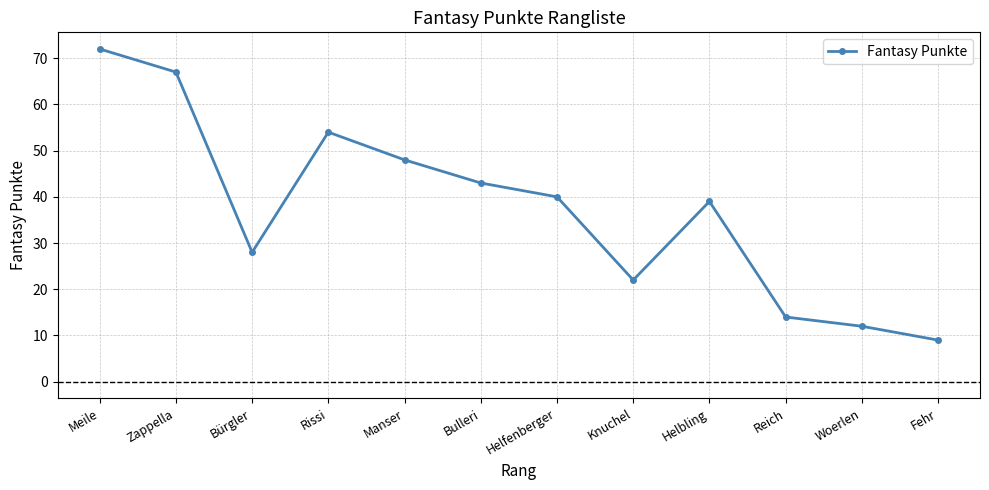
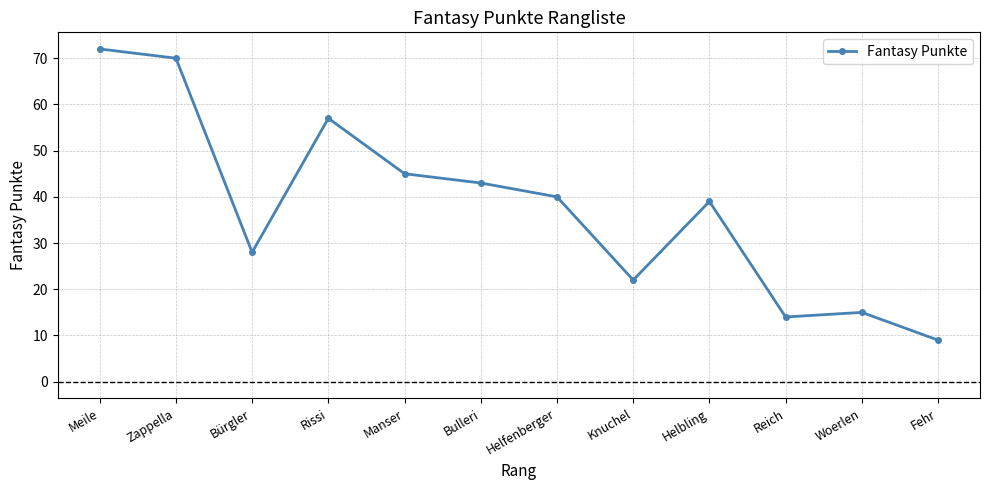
Zappella: 67 -> 70
Rissi: 54 -> 57
Manser: 48 -> 45
Woerlen: 12 -> 15
